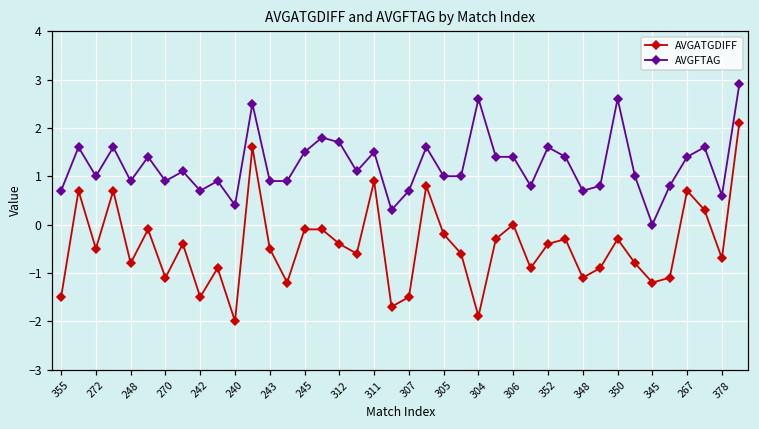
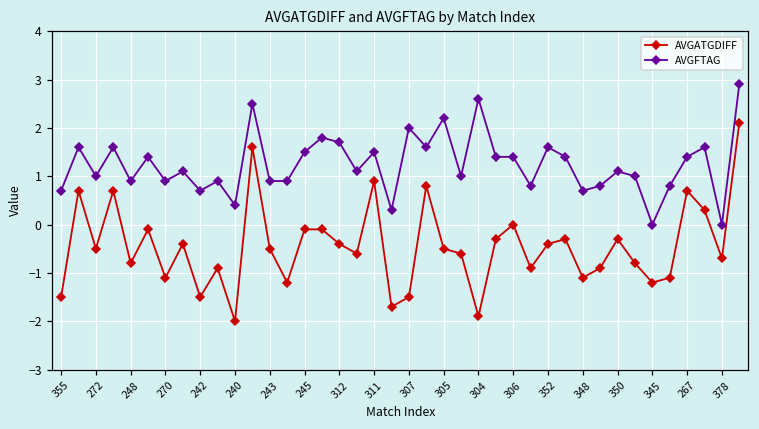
AVGFTAG, 307: 0.7 -> 2.0
AVGATGDIFF, 305: -0.2 -> -0.5
AVGFTAG, 305: 1.0 -> 2.2
AVGFTAG, 350: 2.6 -> 1.1
AVGFTAG, 378: 0.6 -> 0.0
